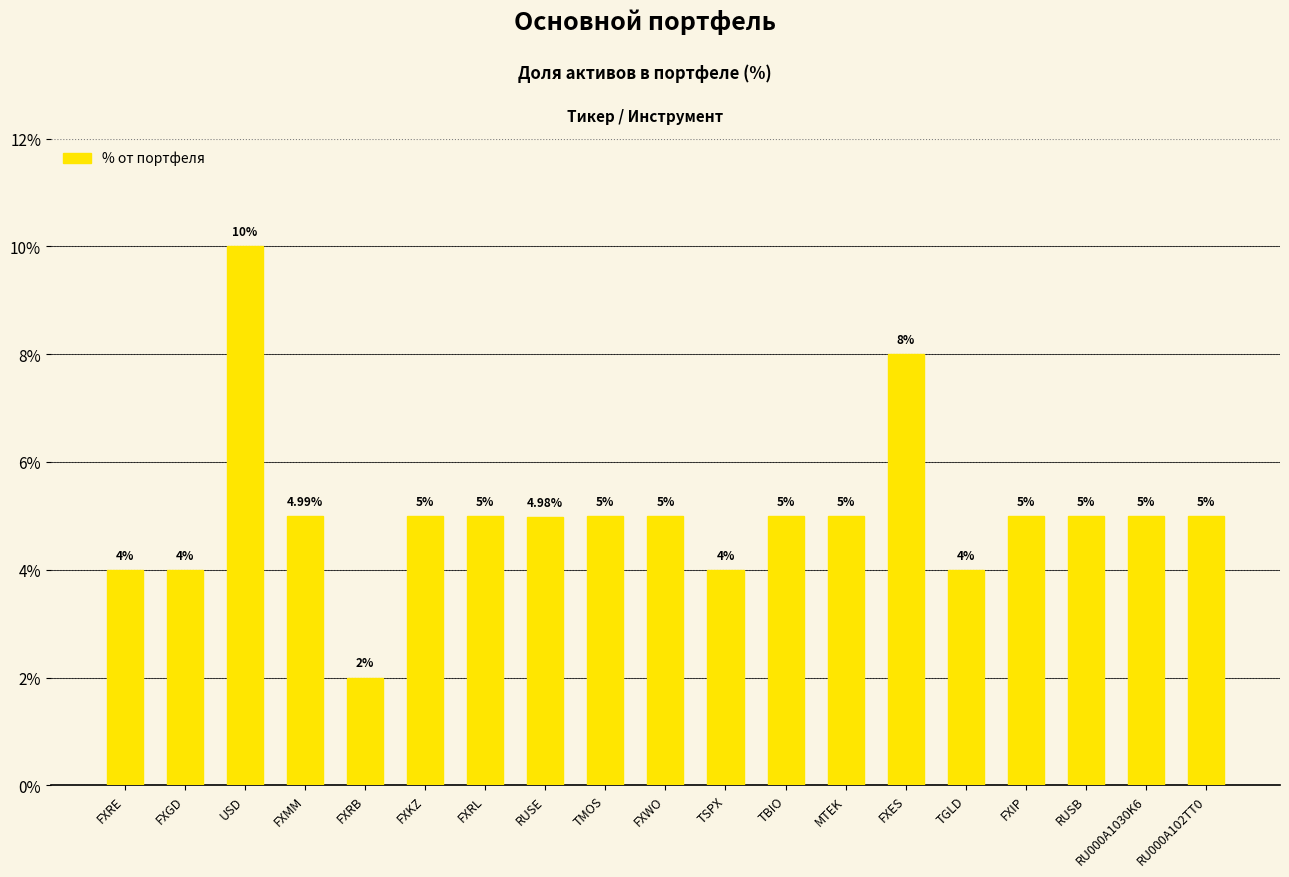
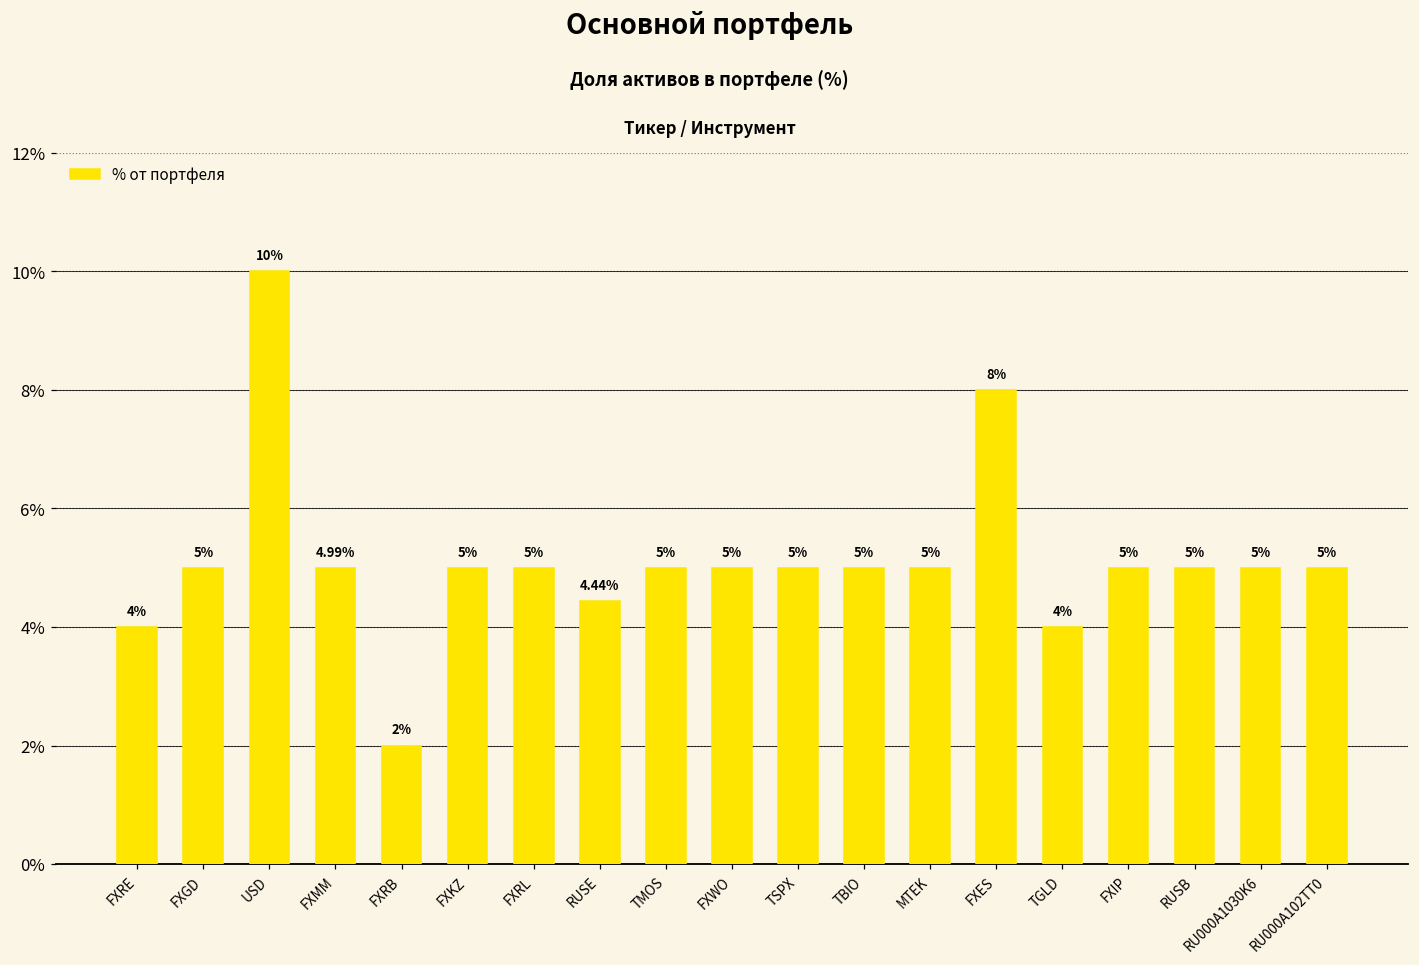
FXGD: 4% -> 5%
RUSE: 4.98% -> 4.44%
TSPX: 4% -> 5%
